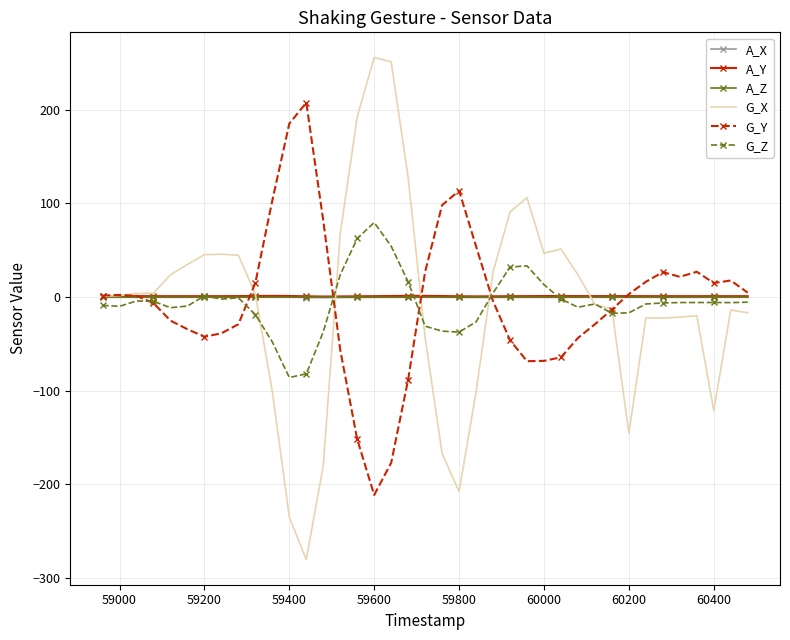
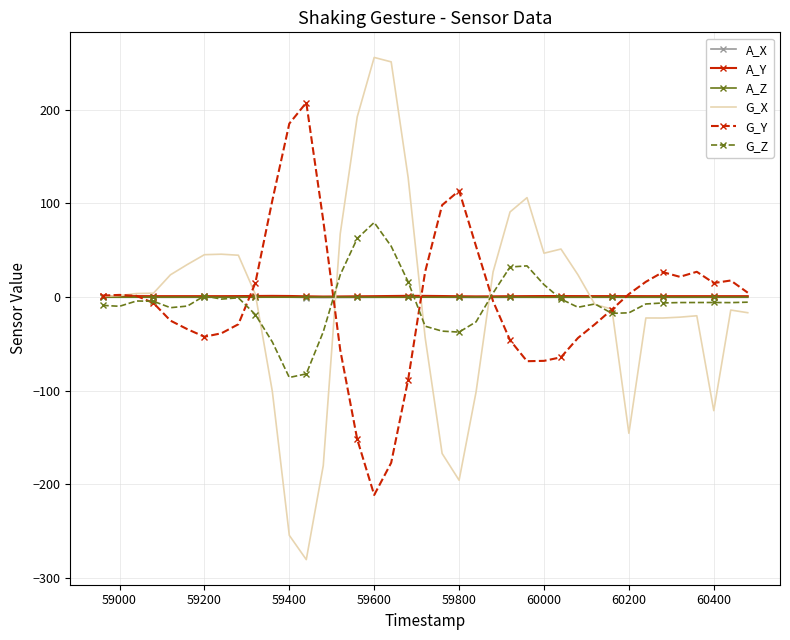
G_X, 59400: -240 -> -250
G_X, 59800: -210 -> -200
